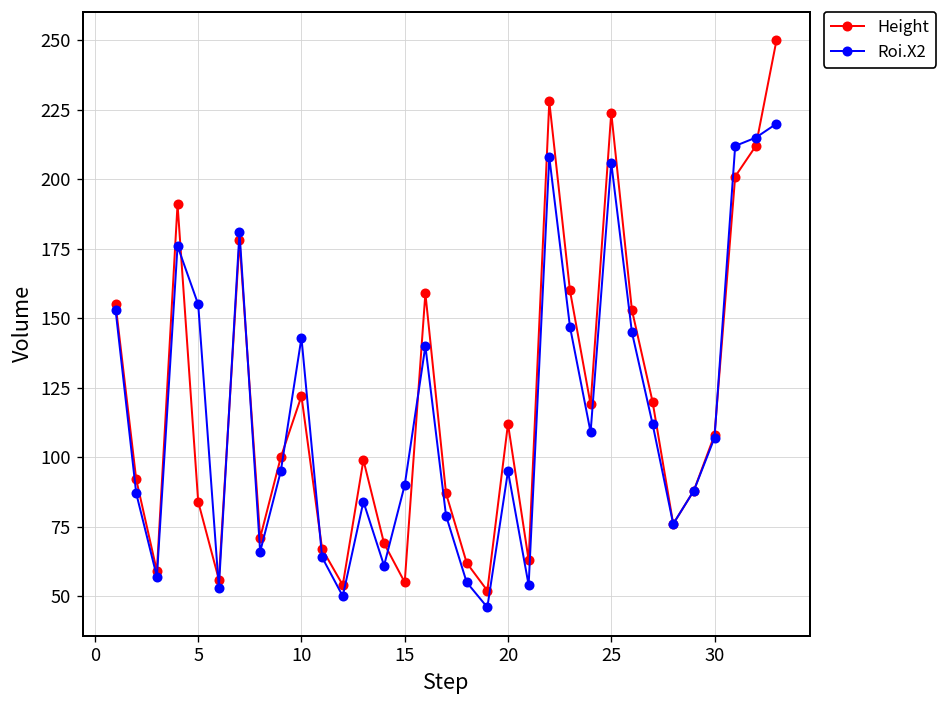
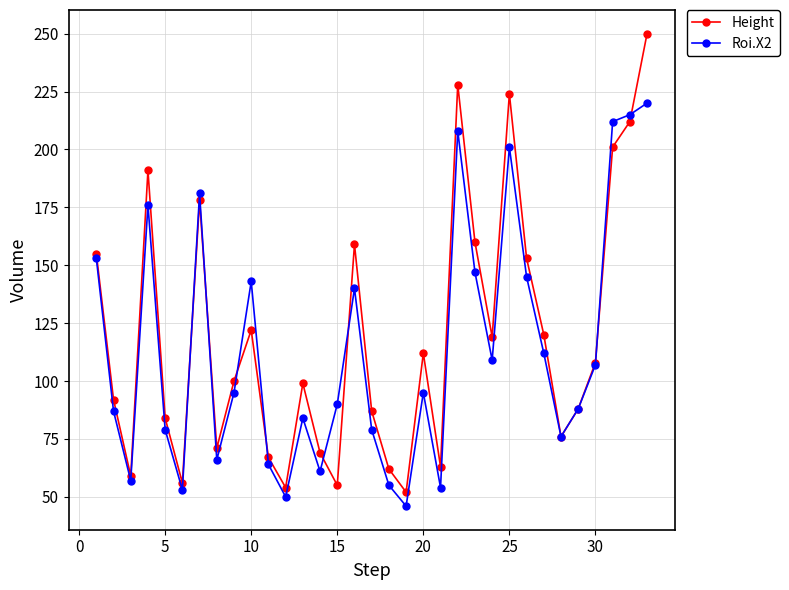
Roi.X2, 5: 155 -> 79
Roi.X2, 25: 206 -> 201
